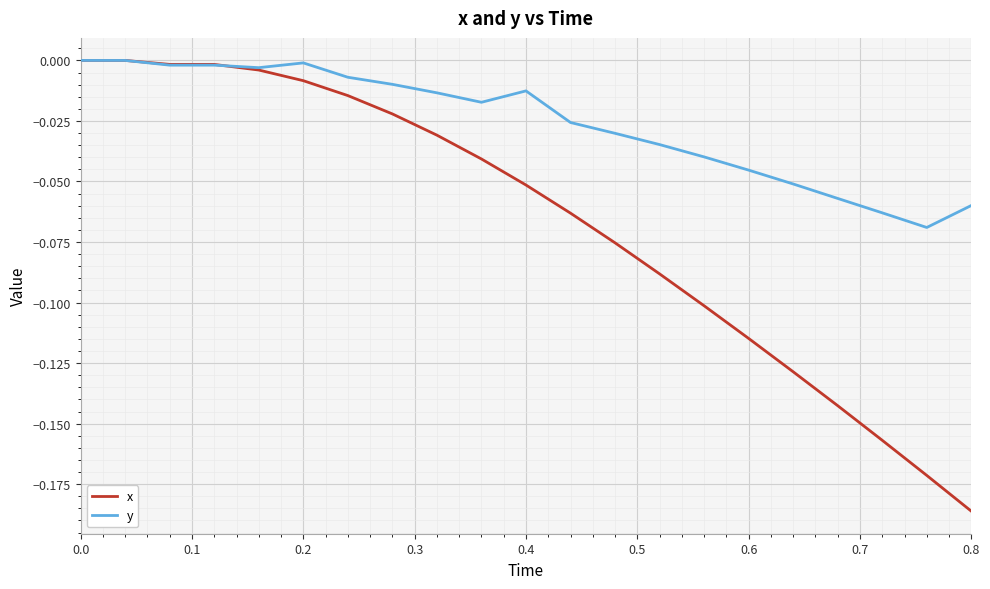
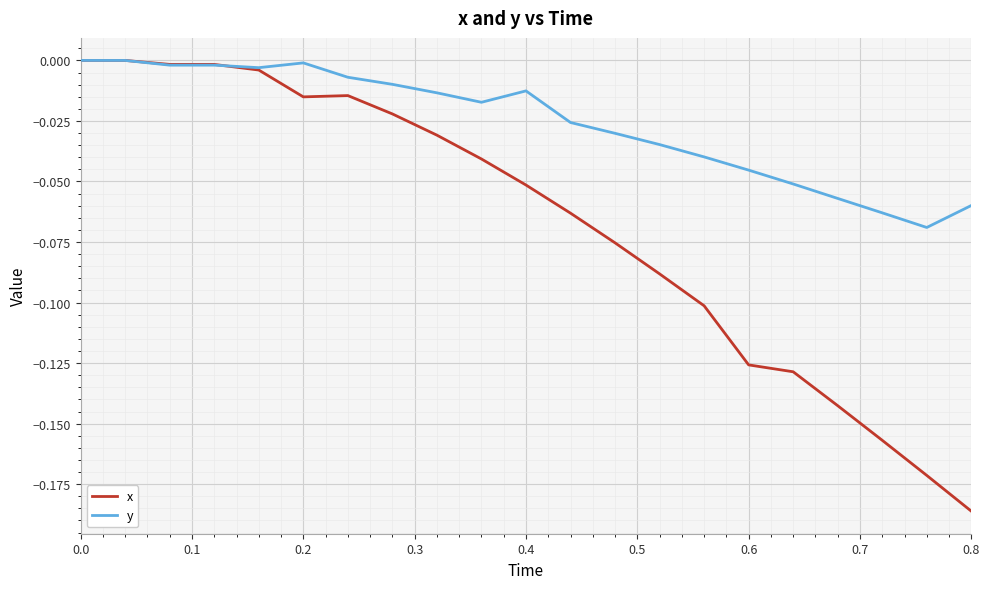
x, 0.2: -0.008 -> -0.015
x, 0.6: -0.115 -> -0.126
